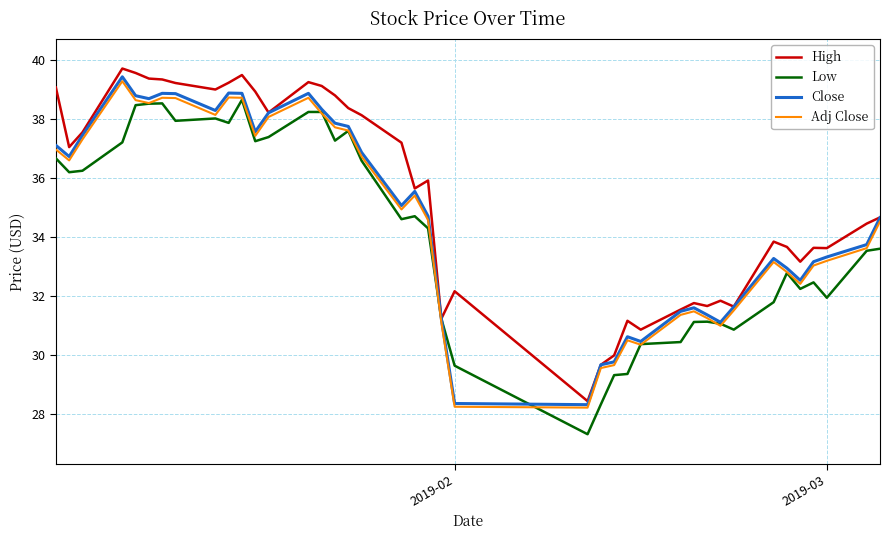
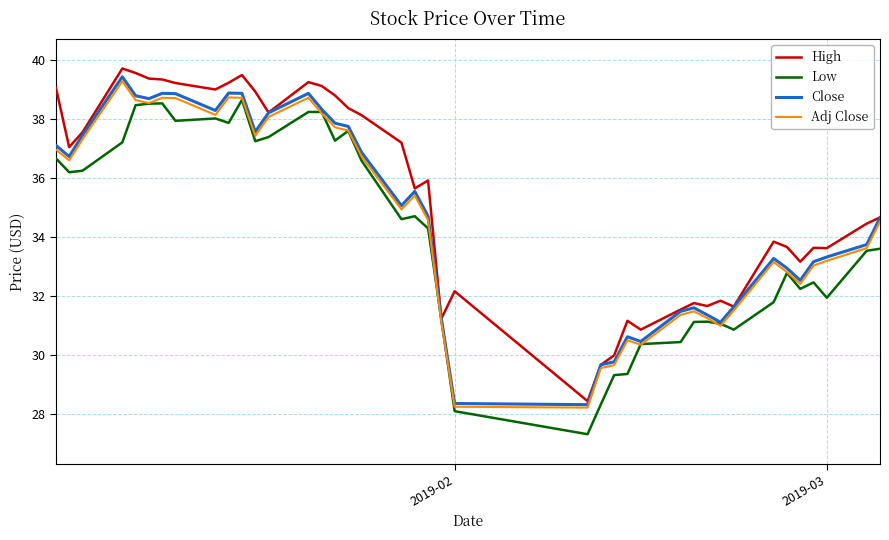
Low, 2019-02: 29.7 -> 28.1
